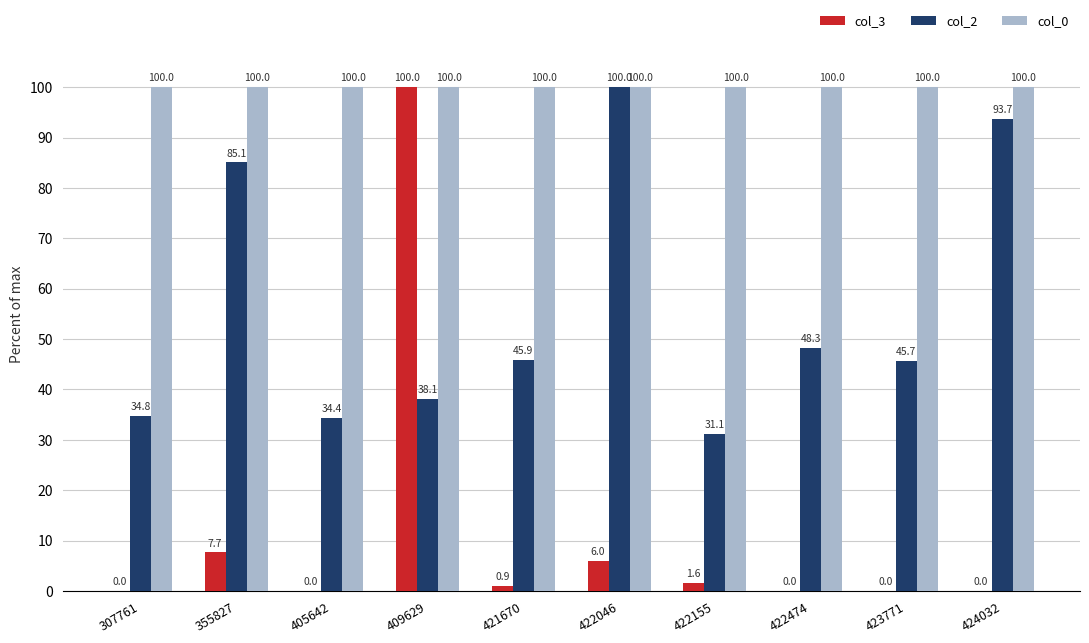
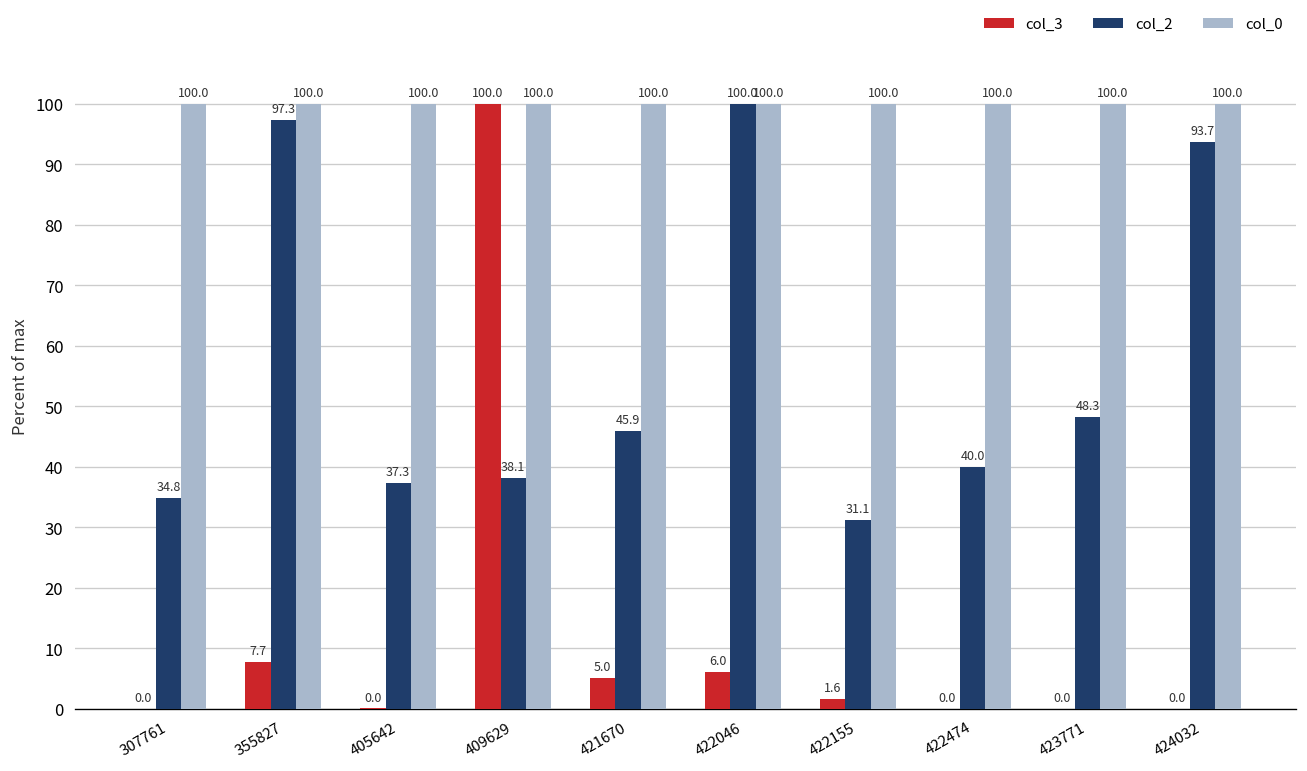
col_2, 355827: 85.1 -> 97.3
col_2, 405642: 34.4 -> 37.3
col_3, 421670: 0.9 -> 5.0
col_2, 422474: 48.3 -> 40.0
col_2, 423771: 45.7 -> 48.3
